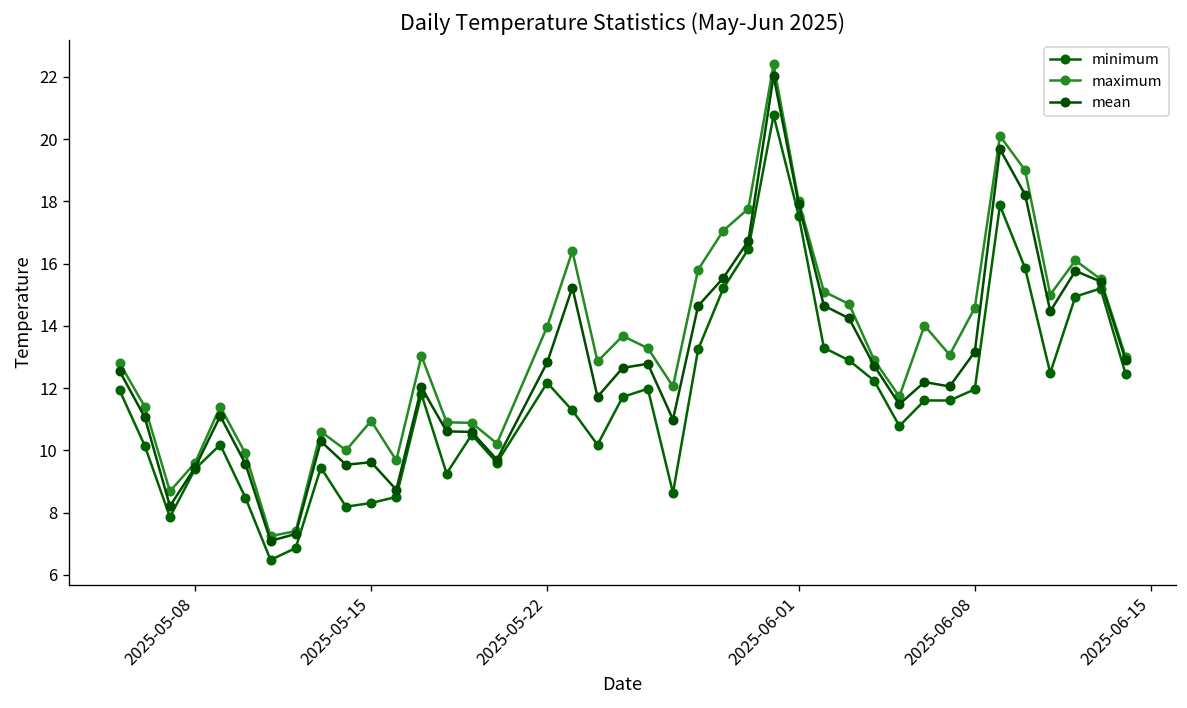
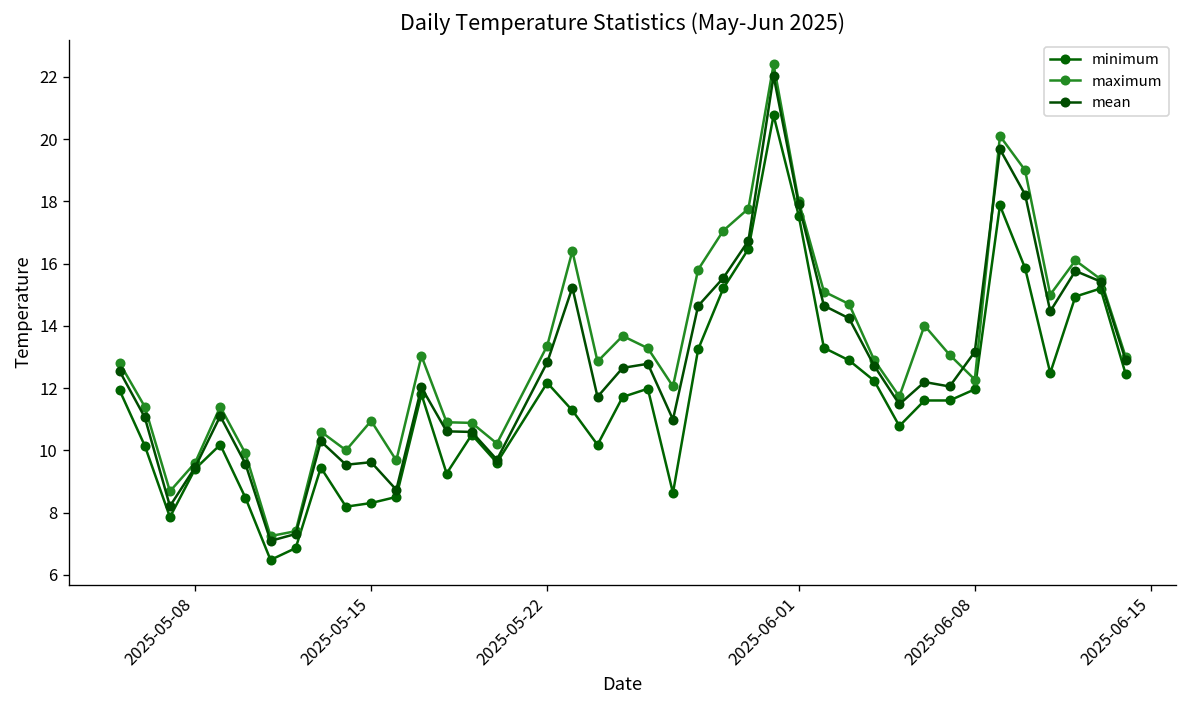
maximum, 2025-05-22: 14.0 -> 13.4
maximum, 2025-06-08: 14.6 -> 12.3
